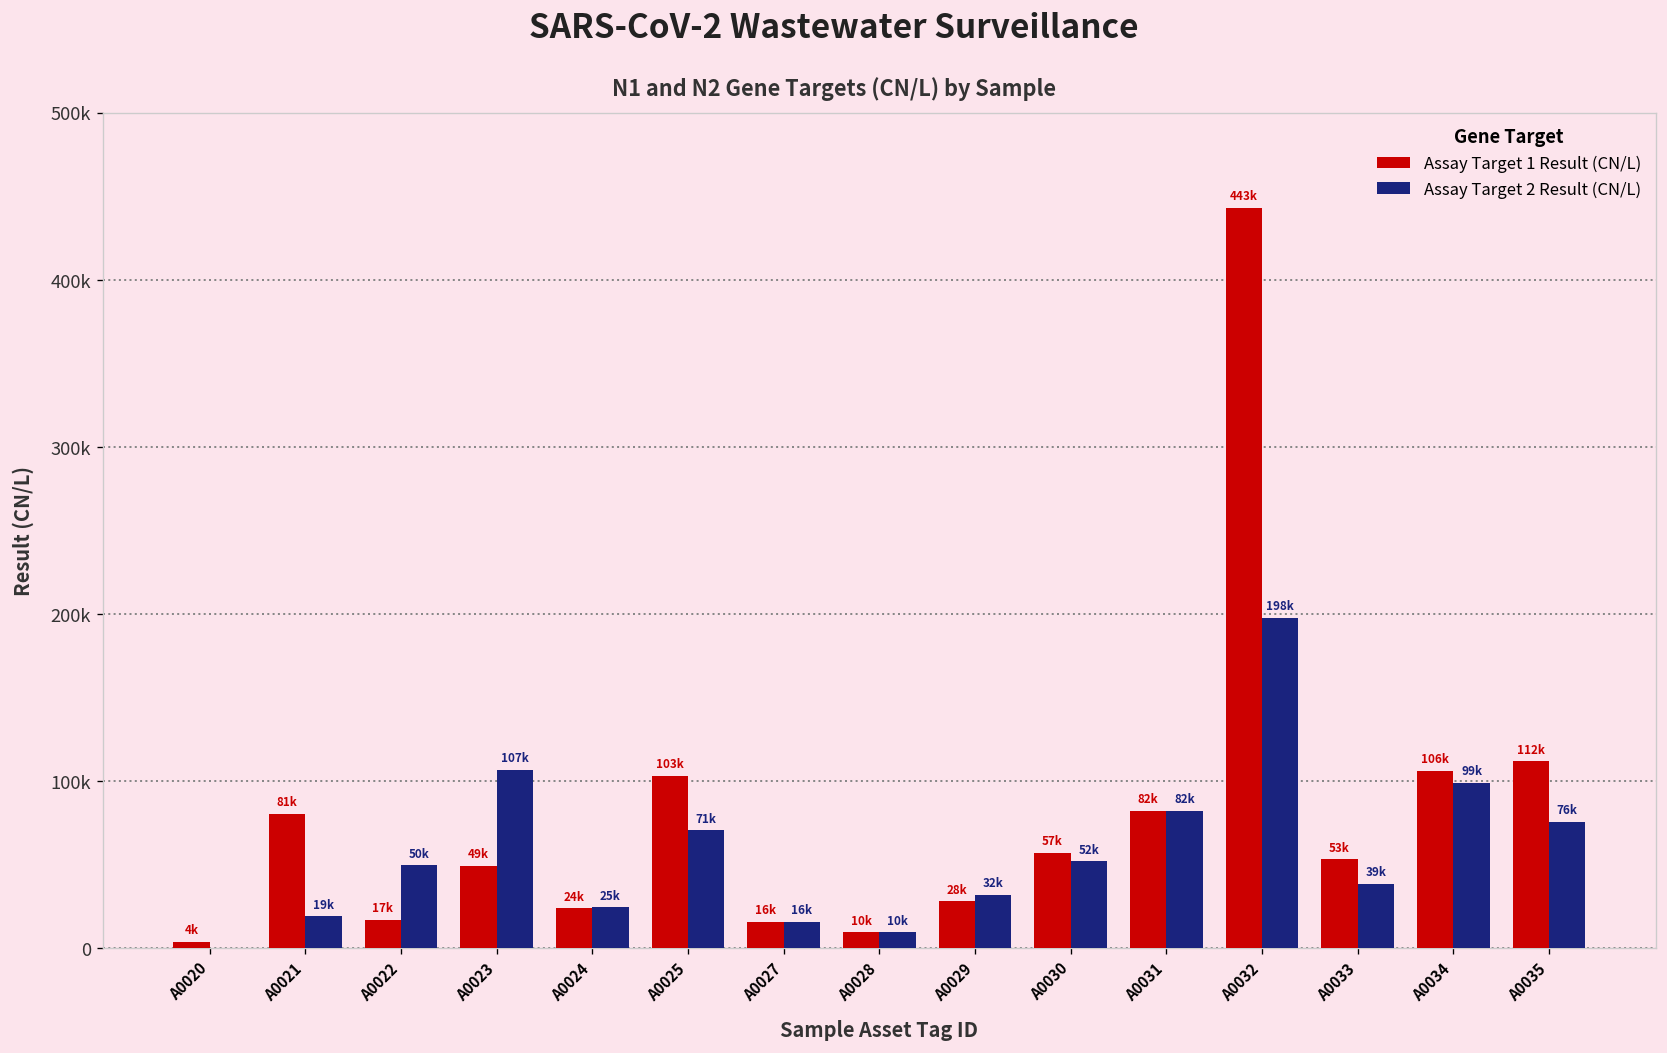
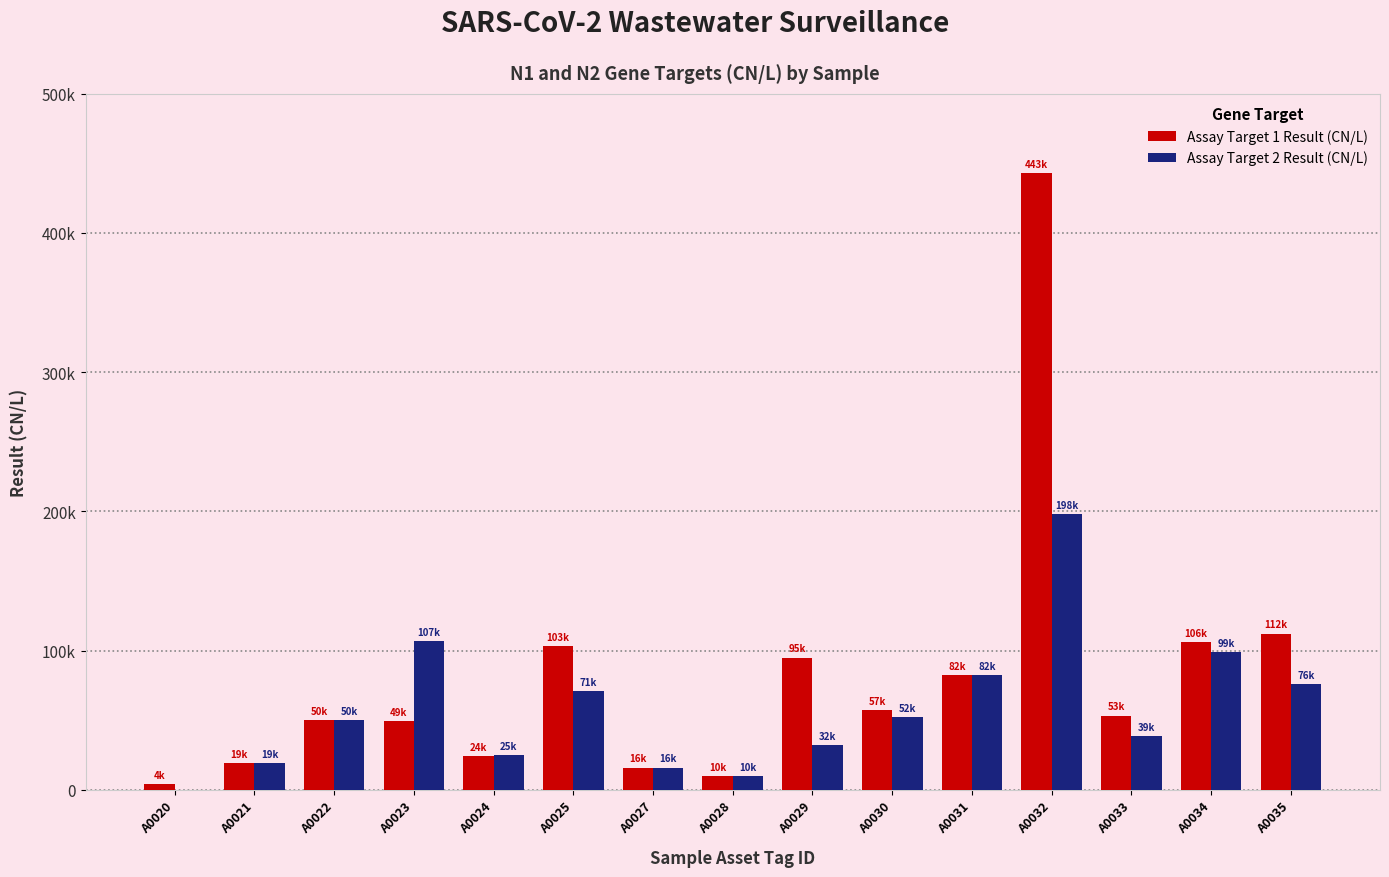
Assay Target 1 Result (CN/L), A0021: 81k -> 19k
Assay Target 1 Result (CN/L), A0022: 17k -> 50k
Assay Target 1 Result (CN/L), A0029: 28k -> 95k
